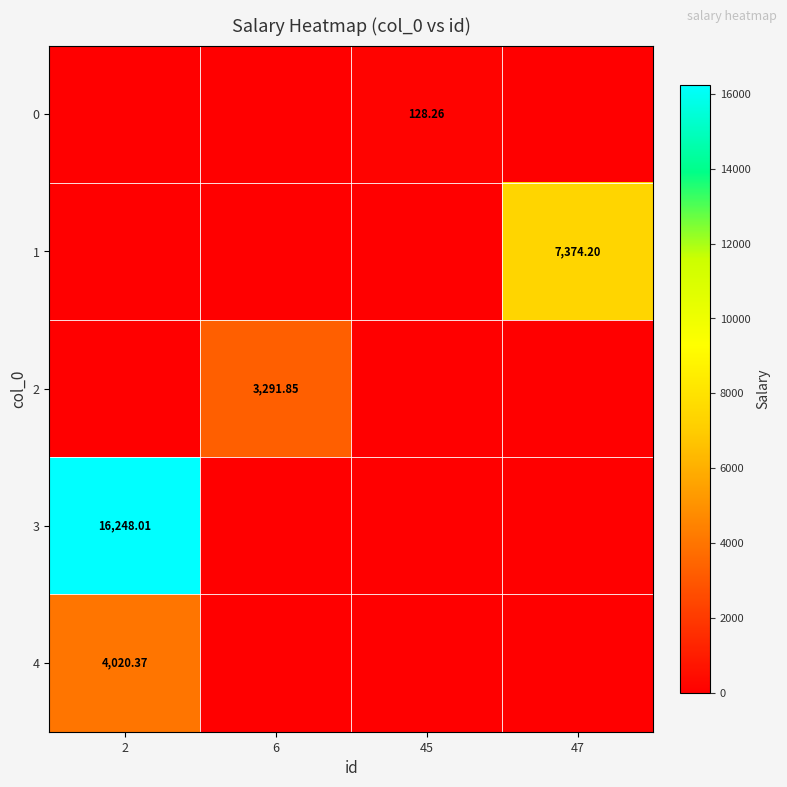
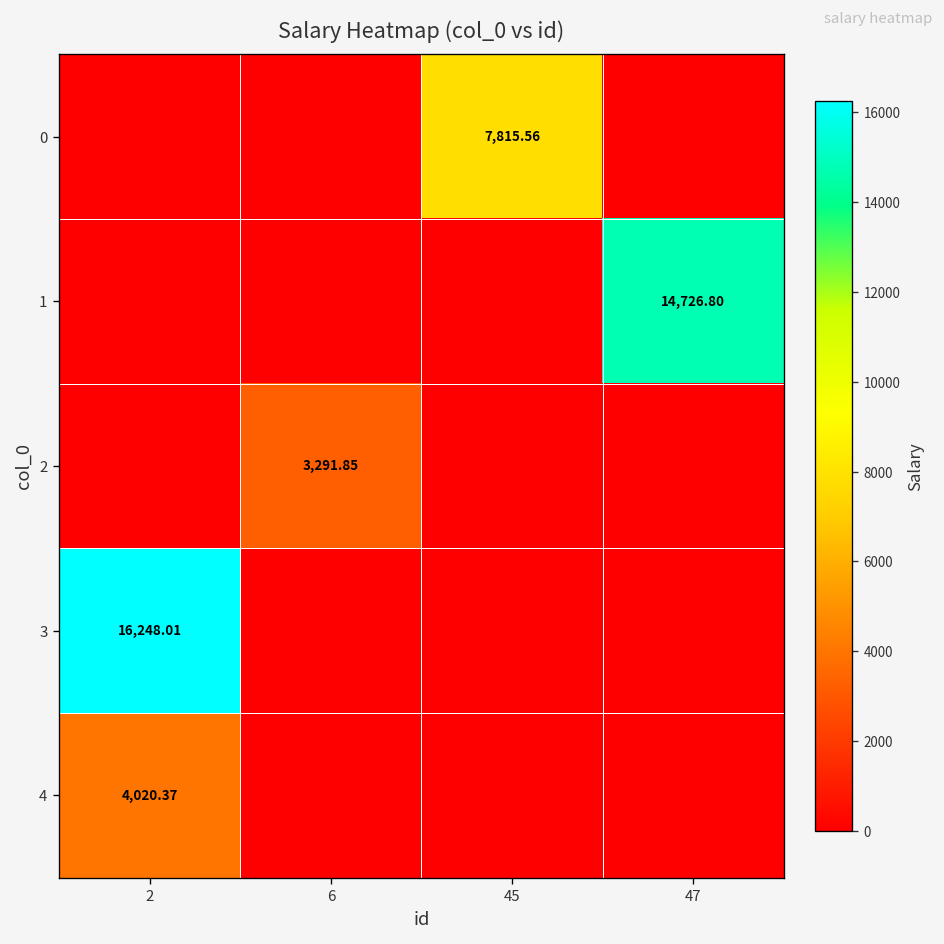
0, 45: 128.26 -> 7,815.56
1, 47: 7,374.20 -> 14,726.80
